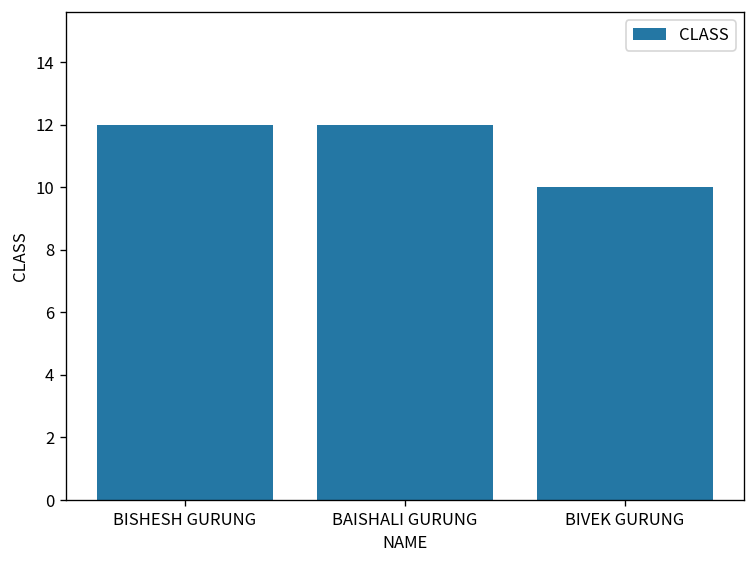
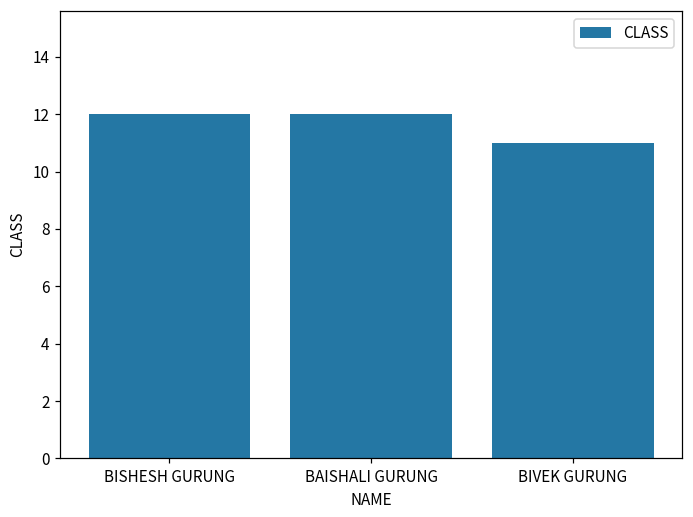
BIVEK GURUNG: 10 -> 11
